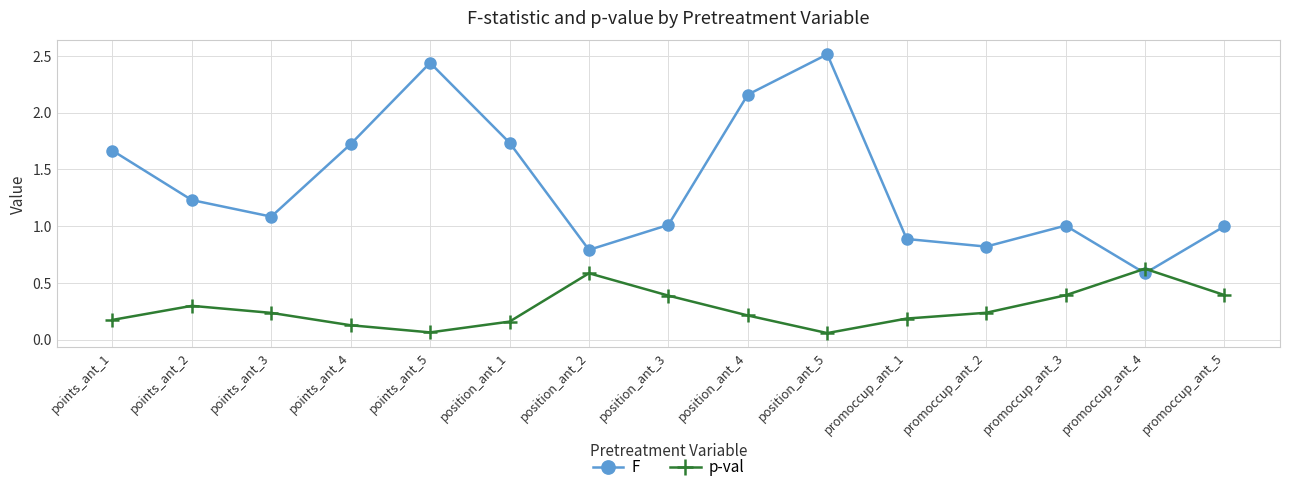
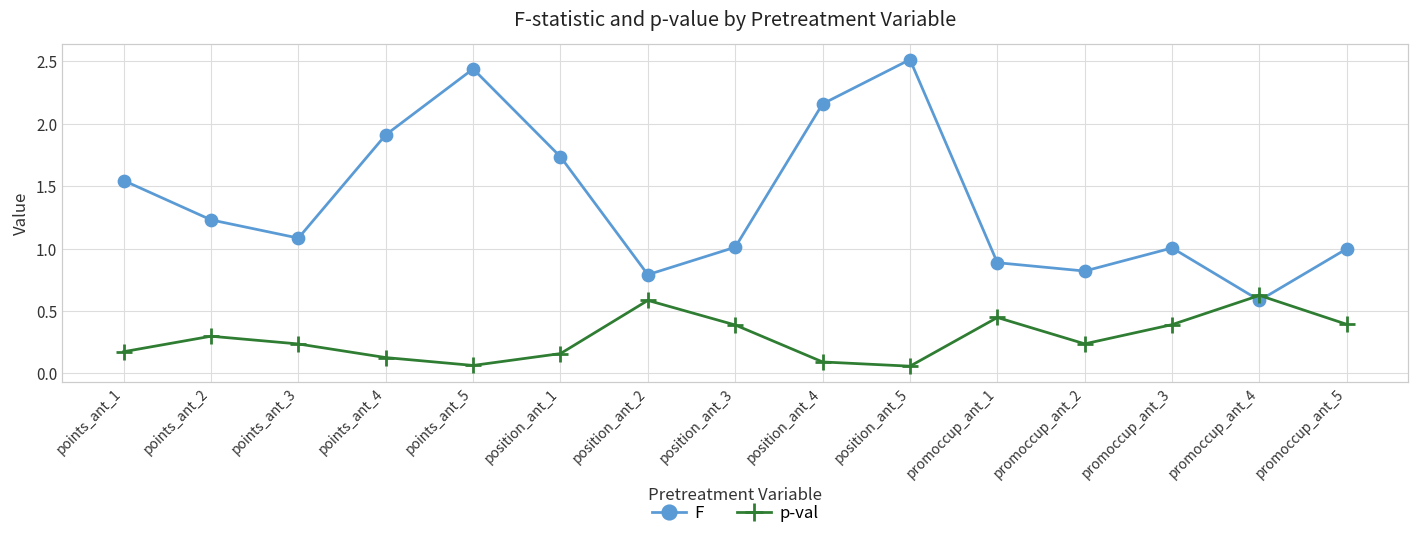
F, points_ant_1: 1.67 -> 1.55
F, points_ant_4: 1.72 -> 1.91
p-val, position_ant_4: 0.21 -> 0.09
p-val, promoccup_ant_1: 0.19 -> 0.45
